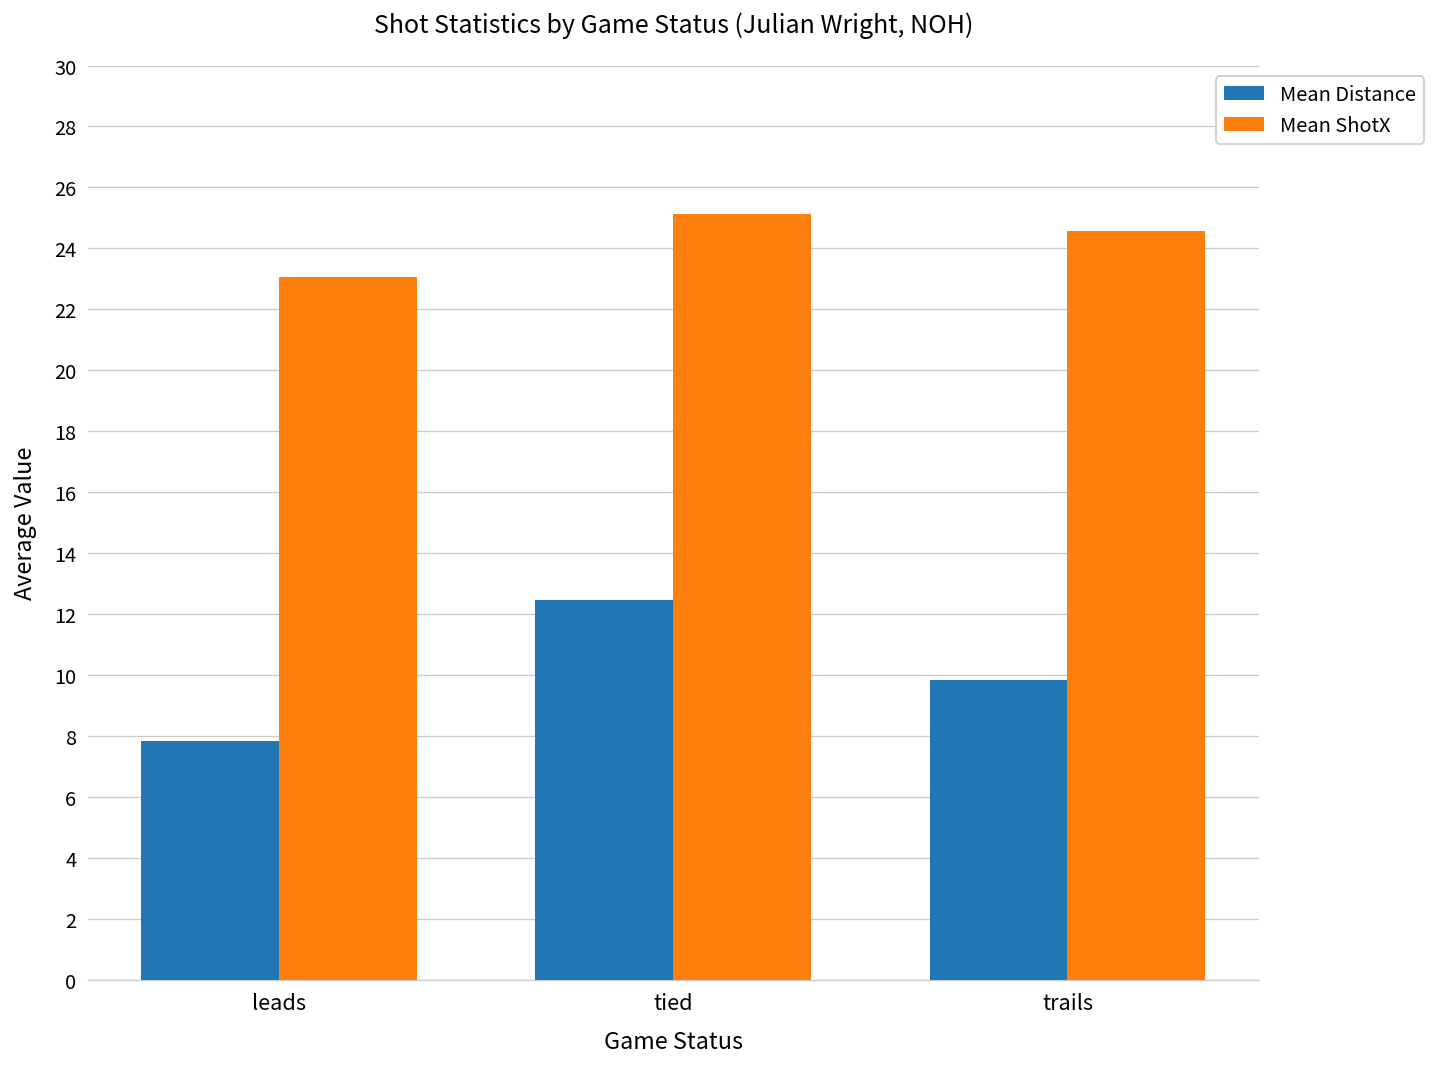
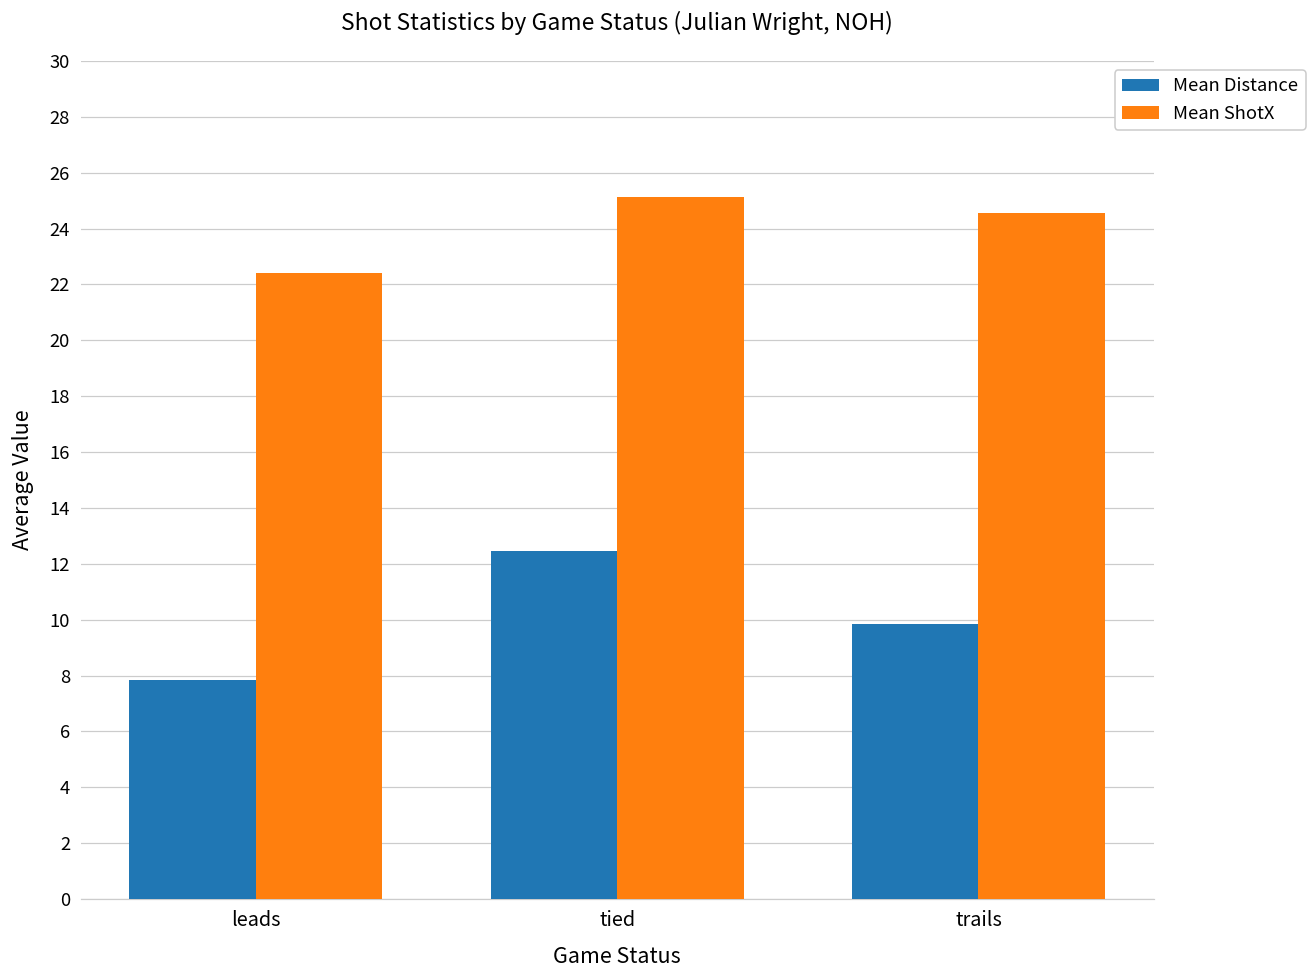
Mean ShotX, leads: 23.1 -> 22.4
